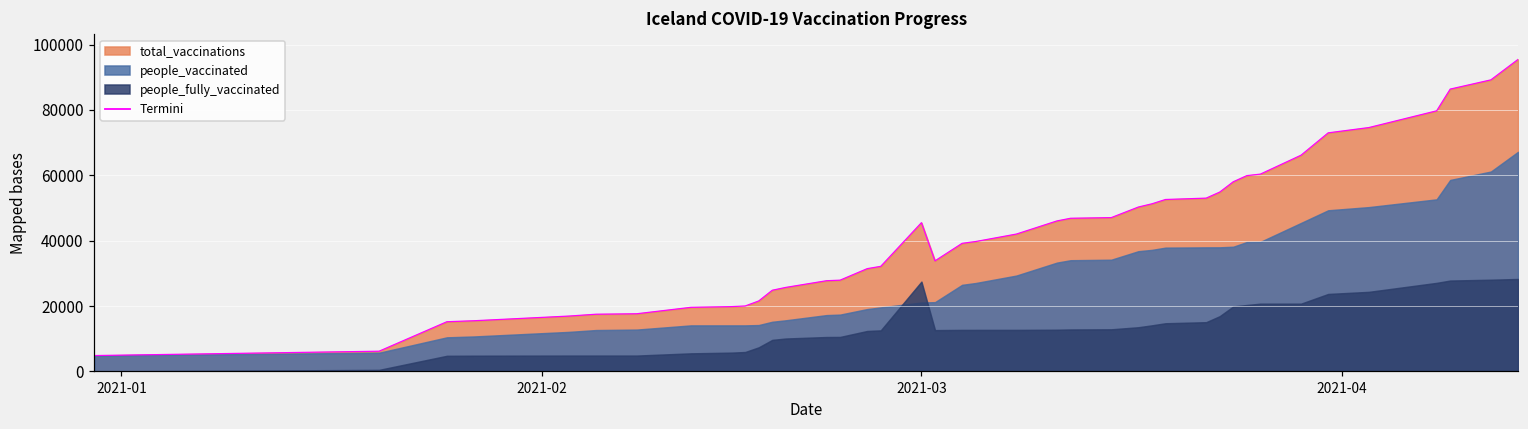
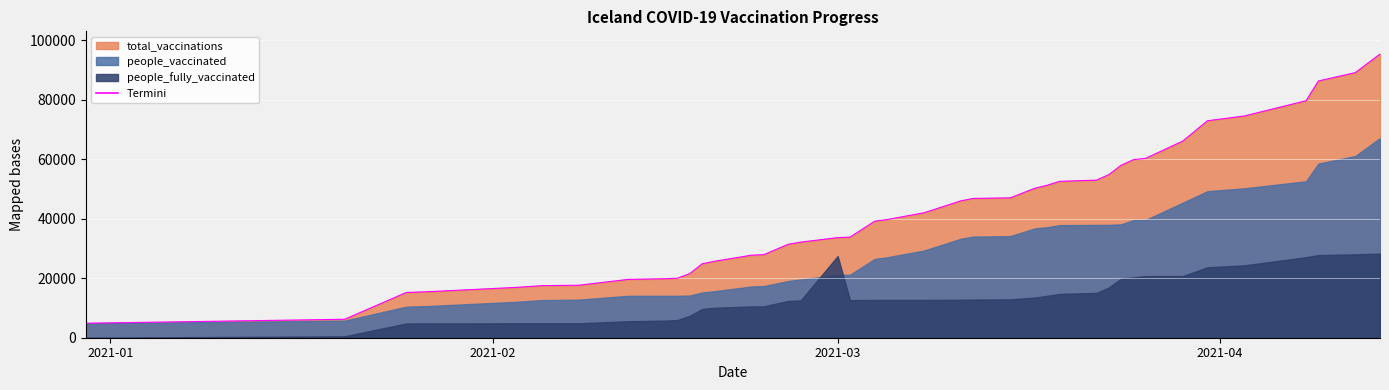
total_vaccinations, 2021-03: 46000 -> 34000
